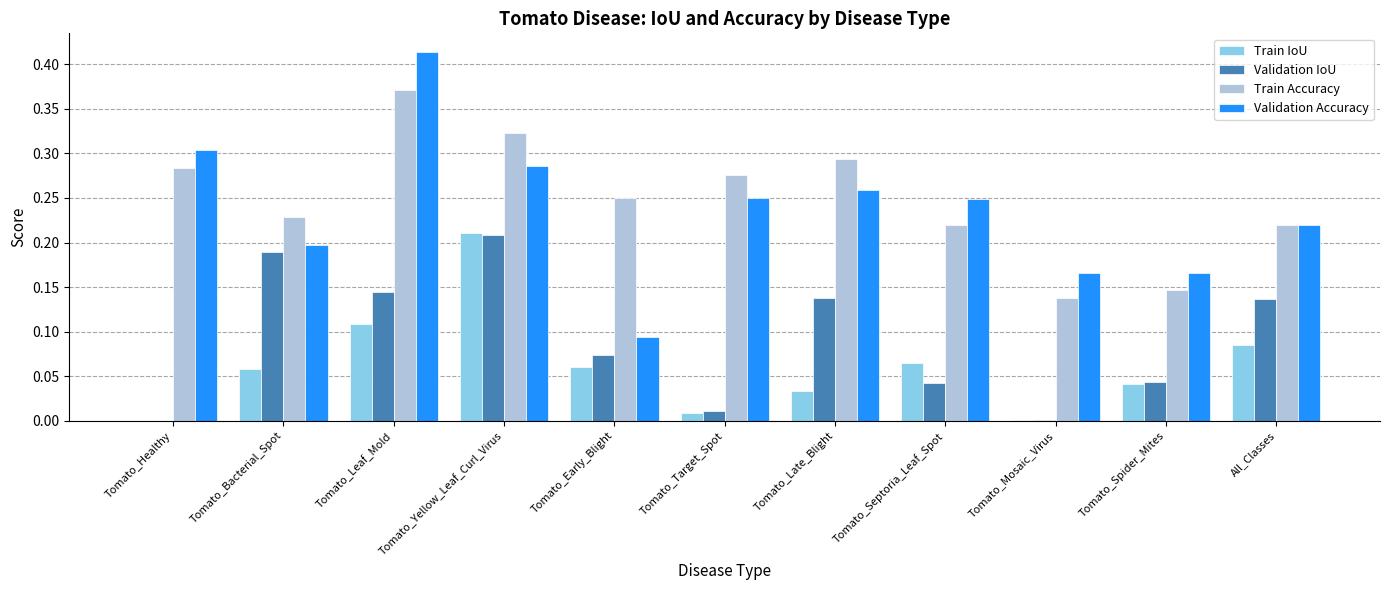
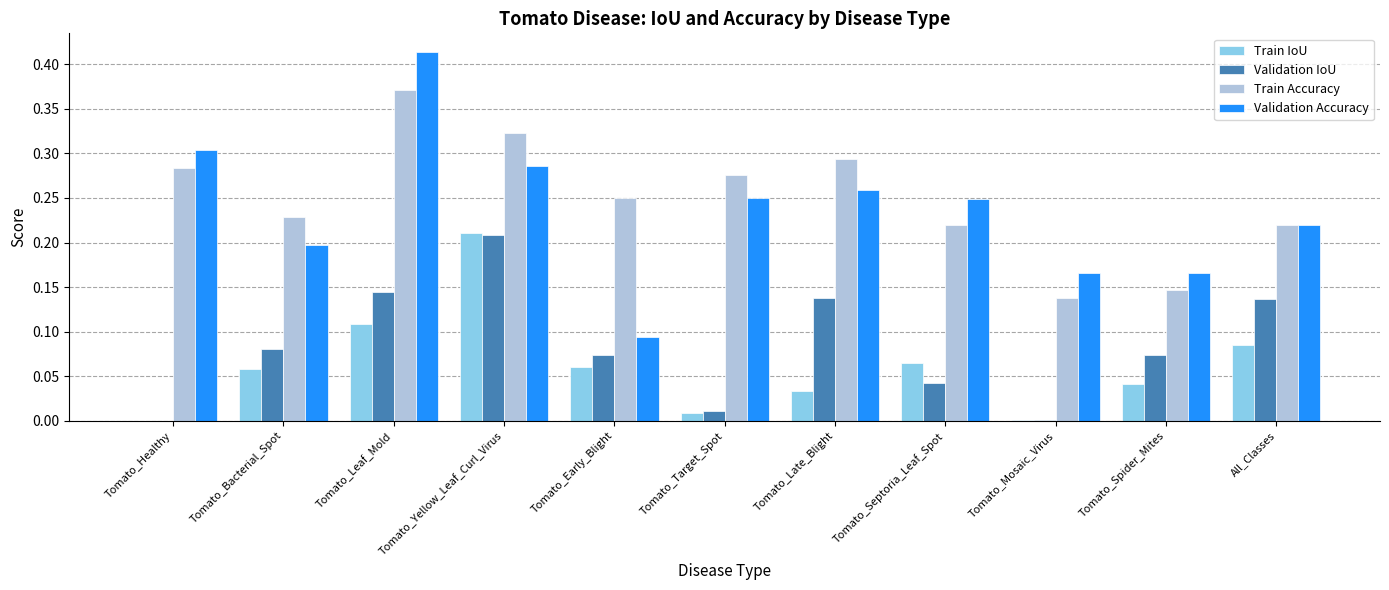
Validation IoU, Tomato_Bacterial_Spot: 0.19 -> 0.08
Validation IoU, Tomato_Spider_Mites: 0.04 -> 0.07
